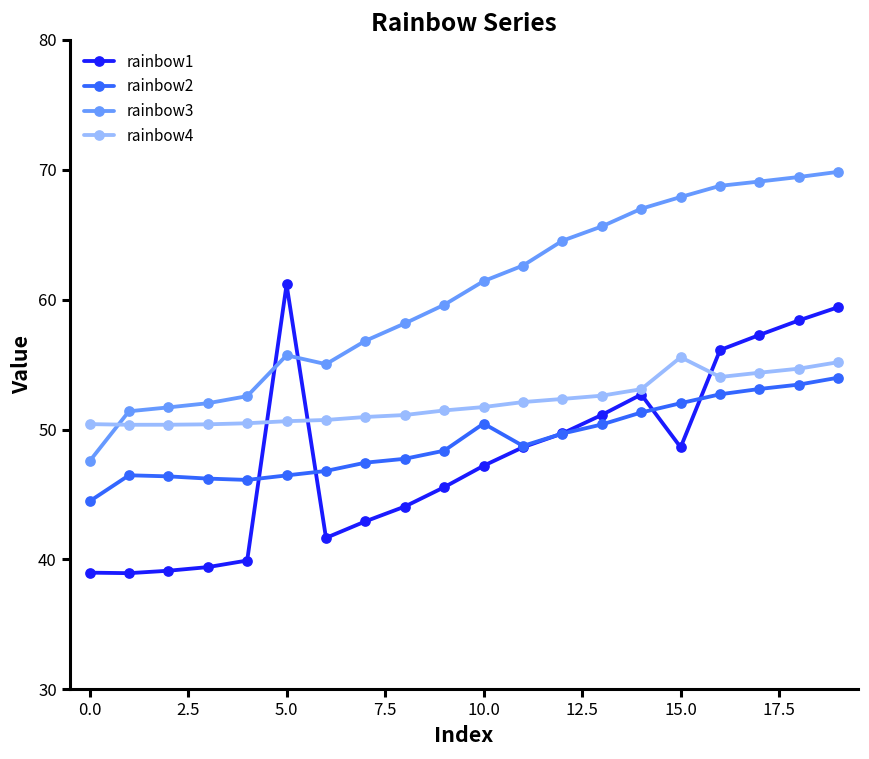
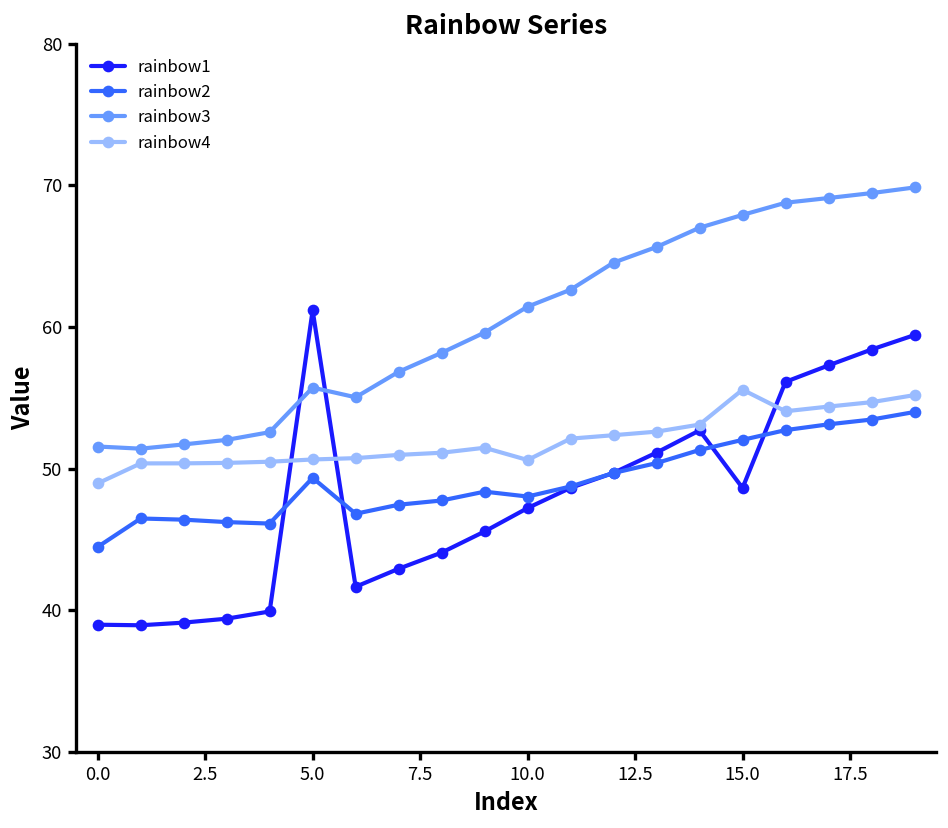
rainbow3, 0.0: 47.6 -> 51.6
rainbow4, 0.0: 50.4 -> 49.0
rainbow2, 5.0: 46.5 -> 49.4
rainbow2, 10.0: 50.5 -> 48.0
rainbow4, 10.0: 51.7 -> 50.6
